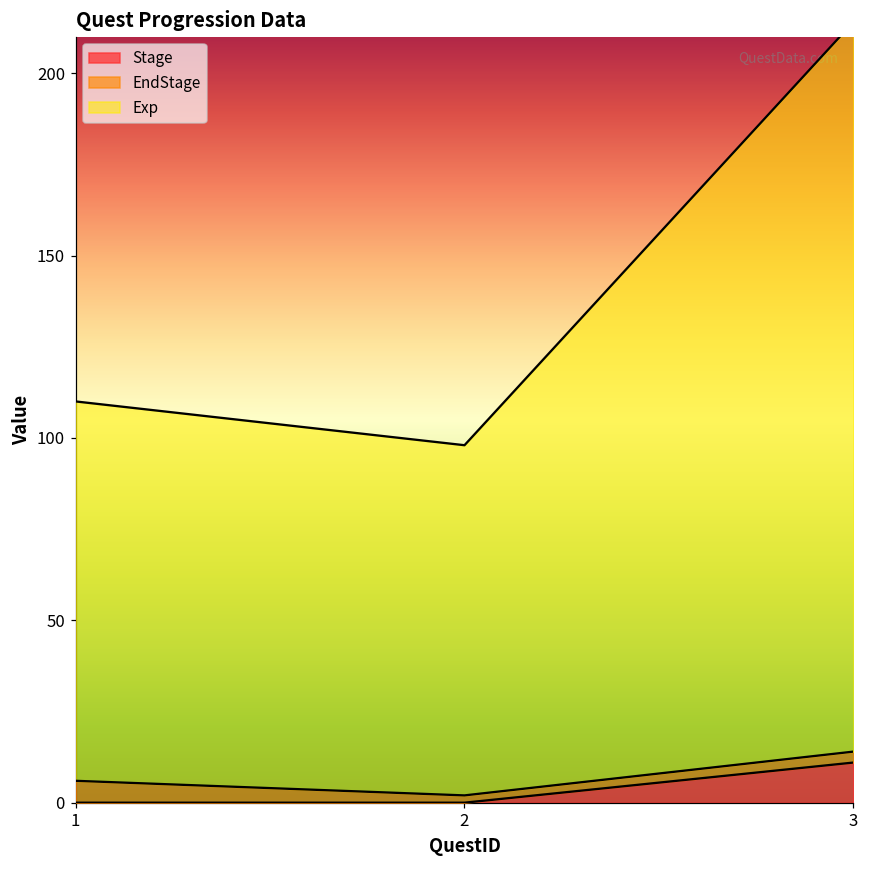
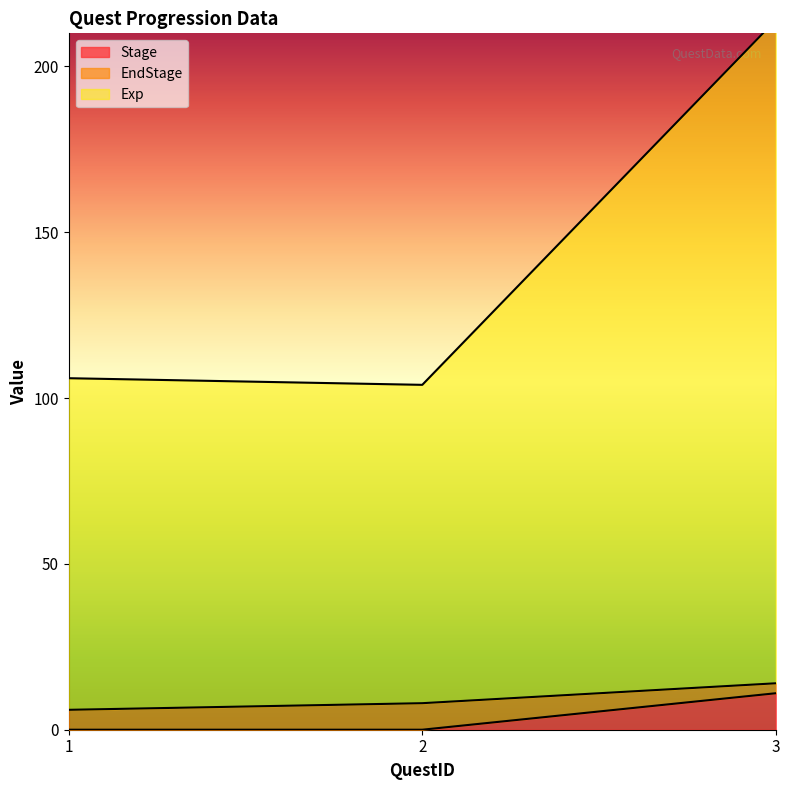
Exp, 1: 104 -> 100
EndStage, 2: 2 -> 8
